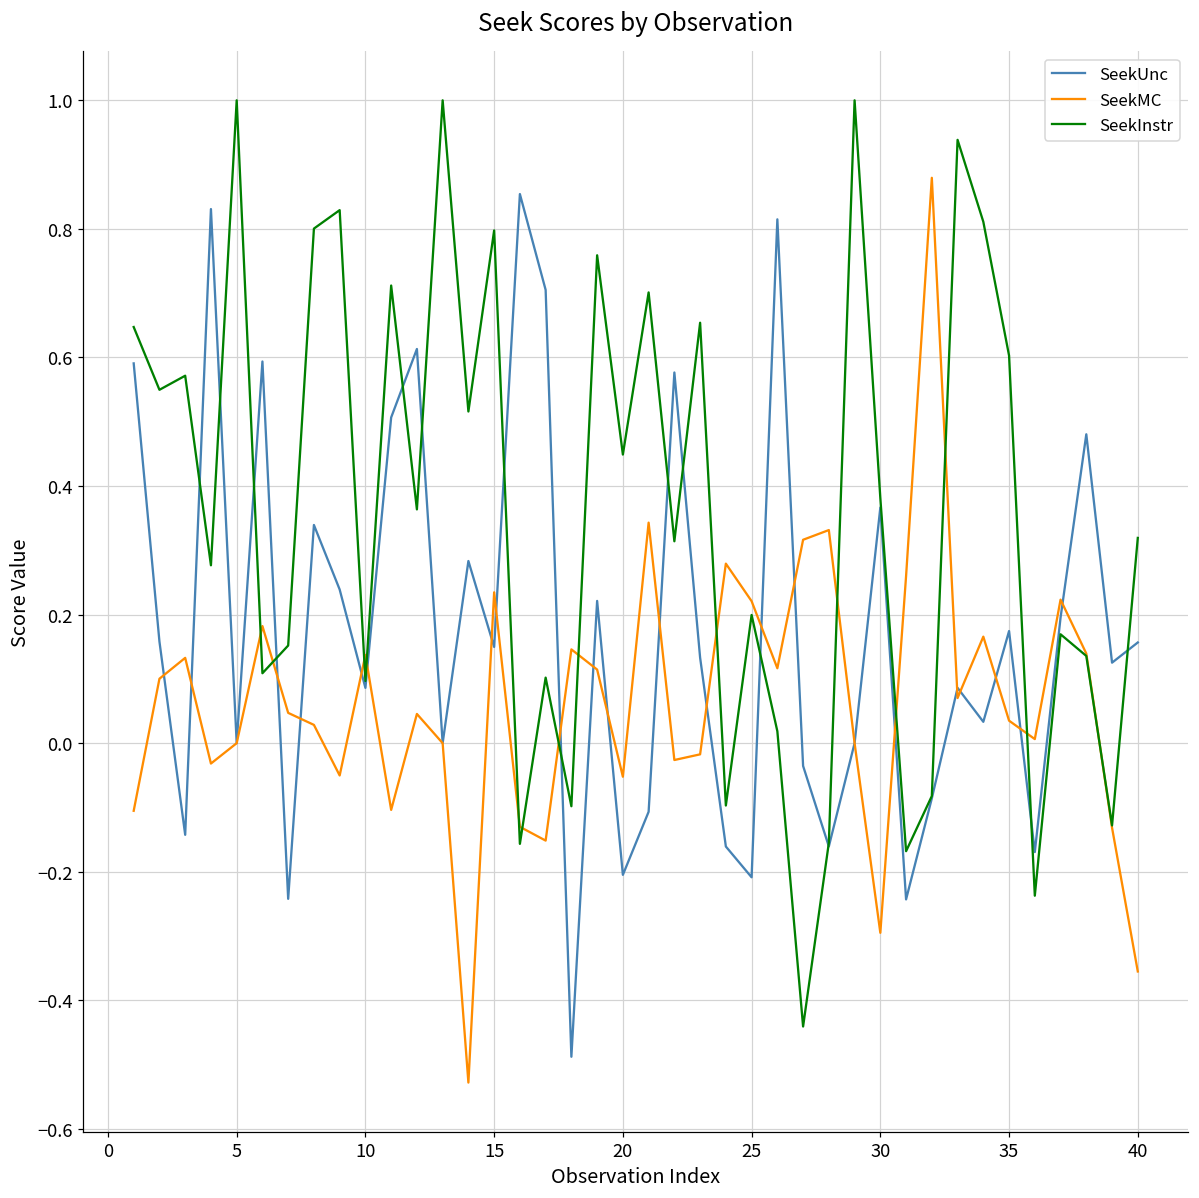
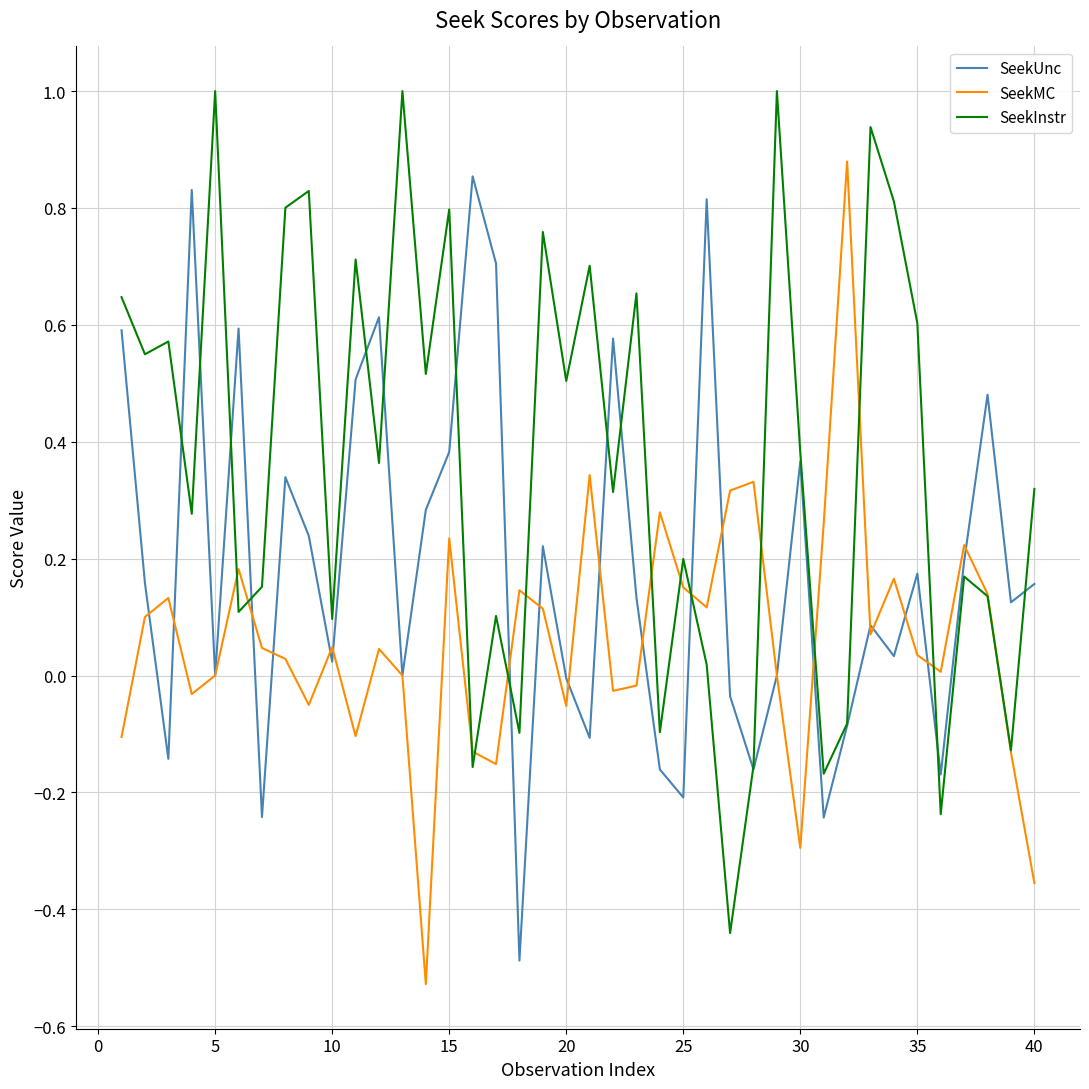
SeekUnc, 10: 0.09 -> 0.02
SeekMC, 10: 0.14 -> 0.05
SeekUnc, 15: 0.15 -> 0.38
SeekUnc, 20: -0.20 -> 0.00
SeekInstr, 20: 0.45 -> 0.50
SeekMC, 25: 0.22 -> 0.15
